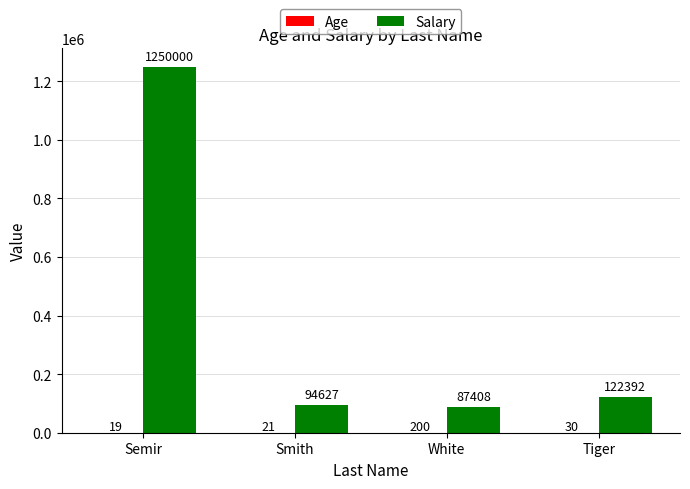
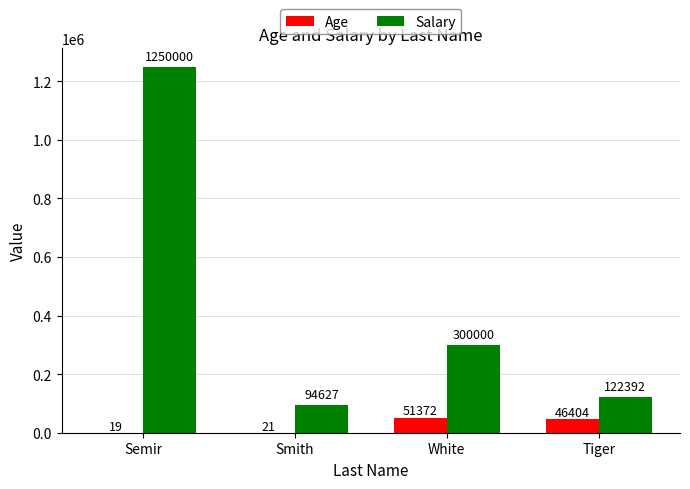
Age, White: 200 -> 51372
Salary, White: 87408 -> 300000
Age, Tiger: 30 -> 46404
